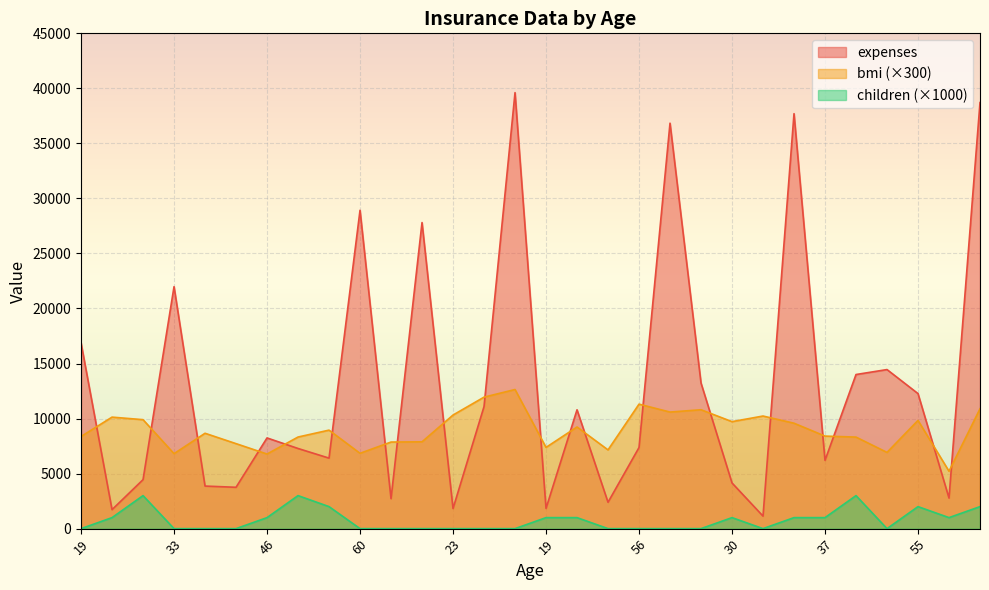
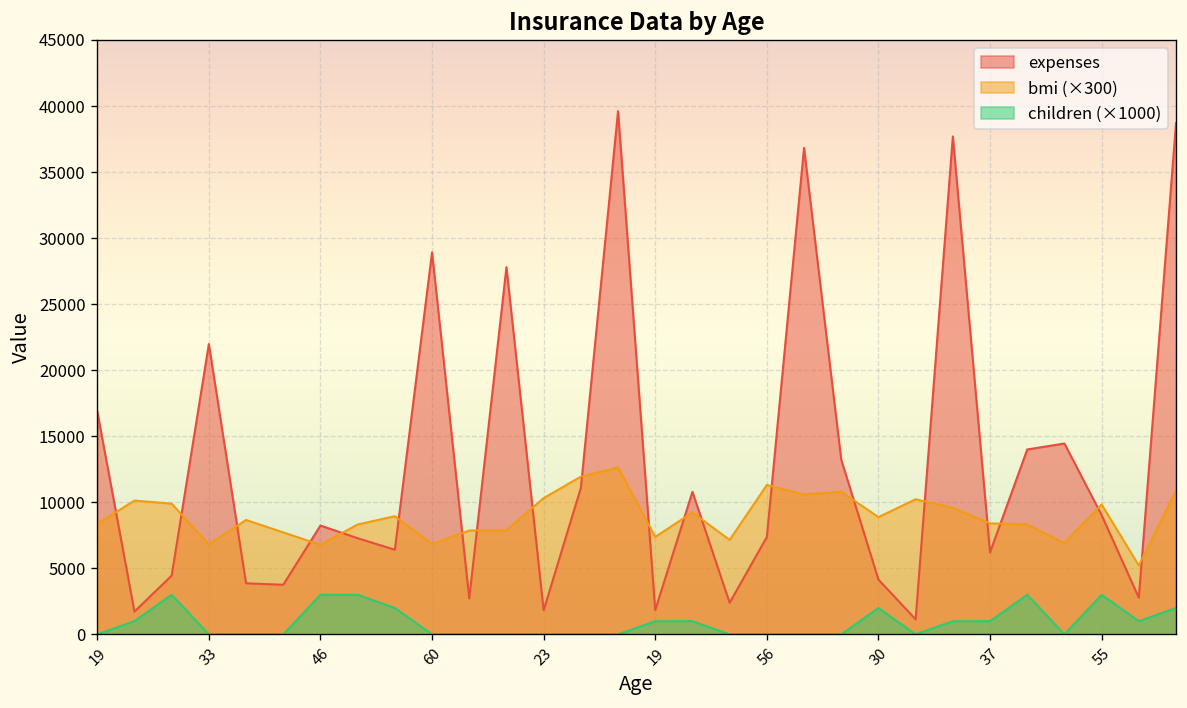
children (×1000), 46: 1000 -> 3000
bmi (×300), 30: 9700 -> 8900
children (×1000), 30: 1000 -> 2000
expenses, 55: 12300 -> 9000
children (×1000), 55: 2000 -> 3000
